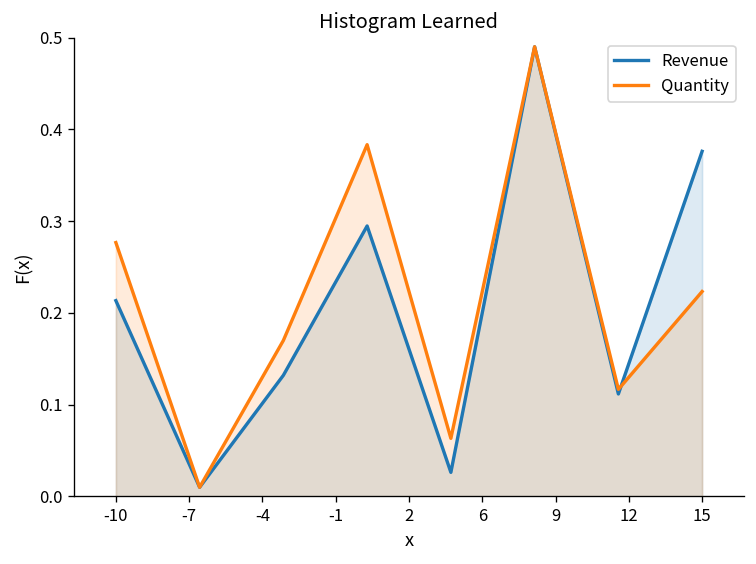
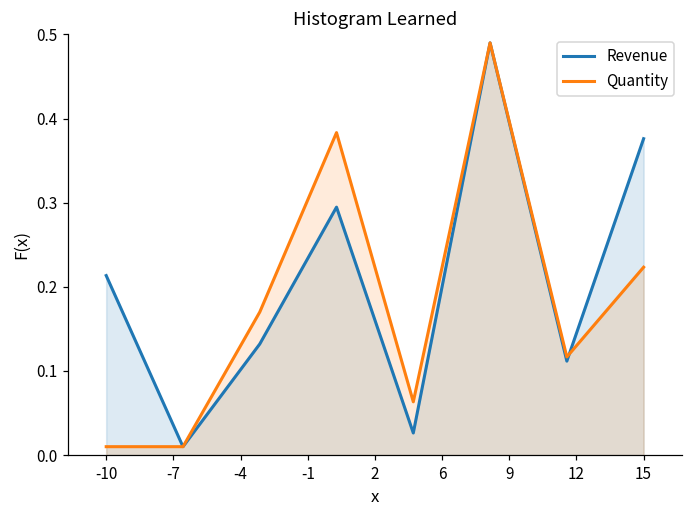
Quantity, -10: 0.28 -> 0.01
